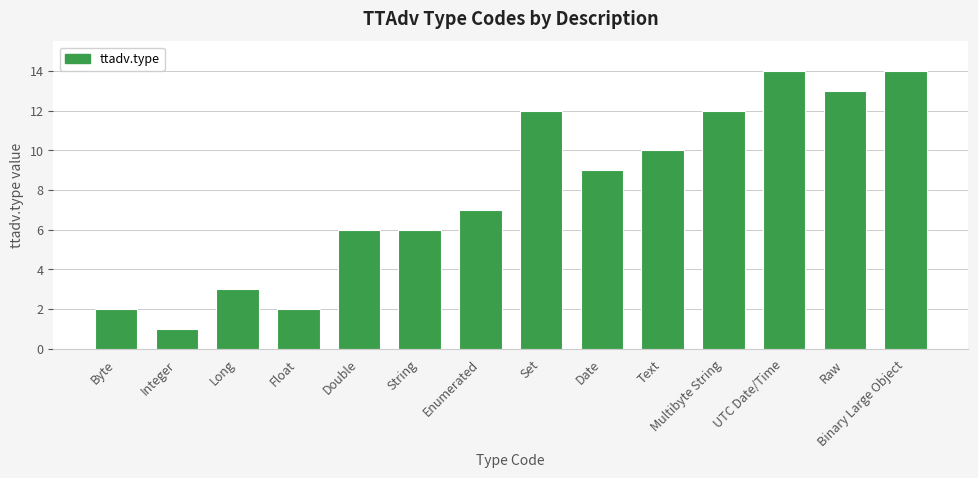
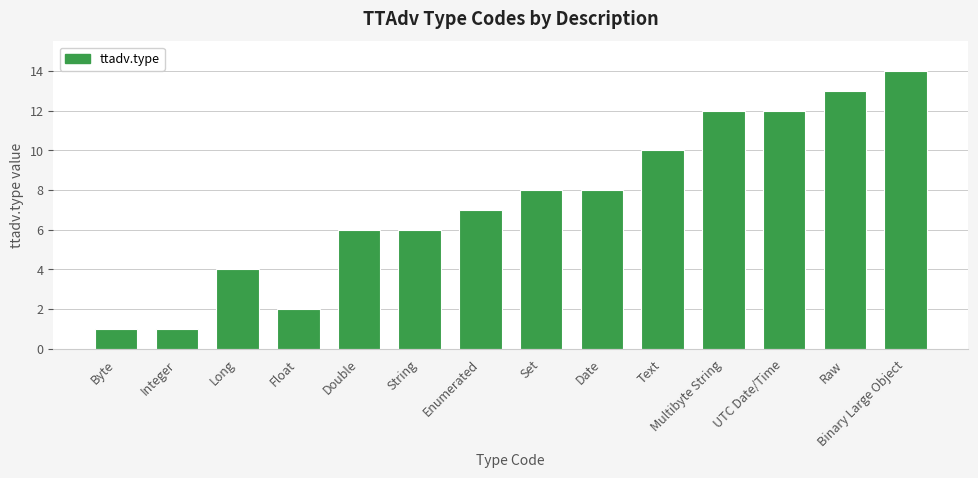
Byte: 2 -> 1
Long: 3 -> 4
Set: 12 -> 8
Date: 9 -> 8
UTC Date/Time: 14 -> 12
